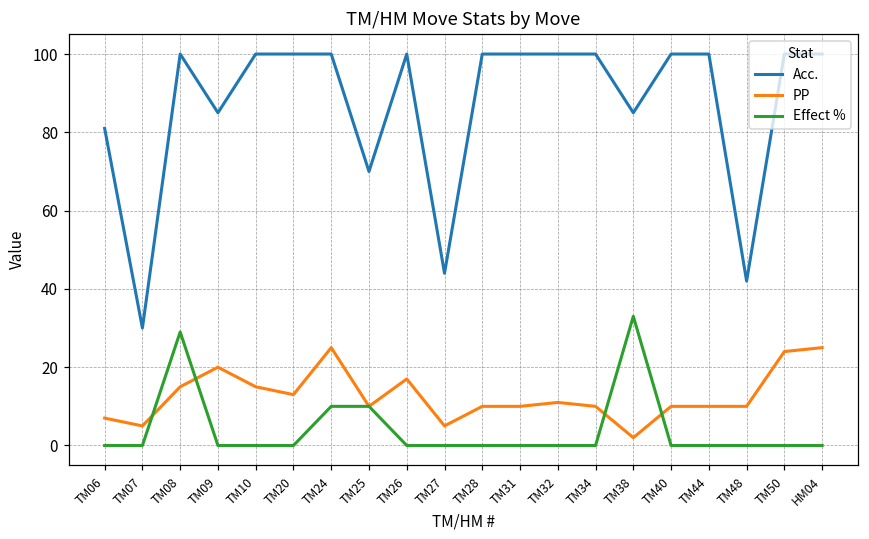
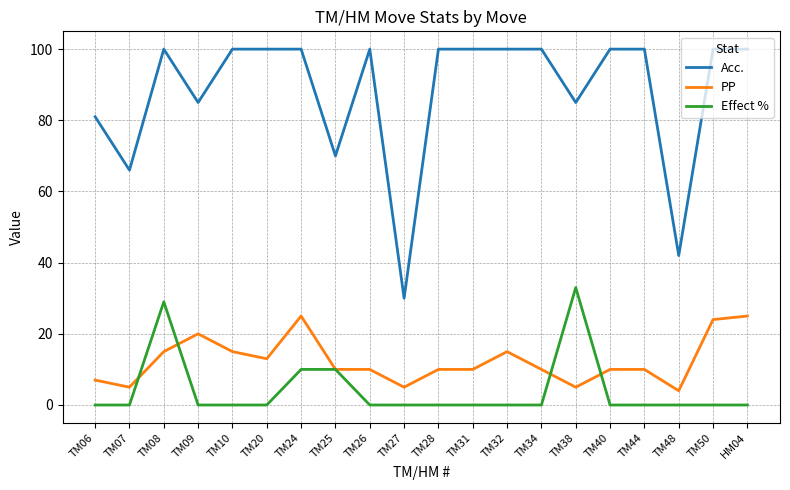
Acc., TM07: 30 -> 66
PP, TM26: 17 -> 10
Acc., TM27: 44 -> 30
PP, TM32: 11 -> 15
PP, TM38: 2 -> 5
PP, TM48: 10 -> 4
